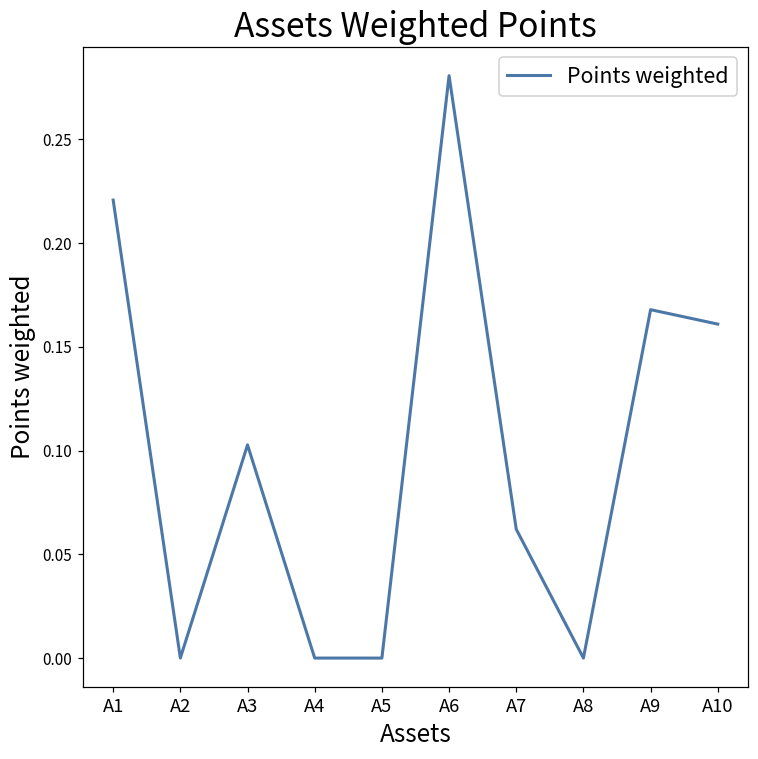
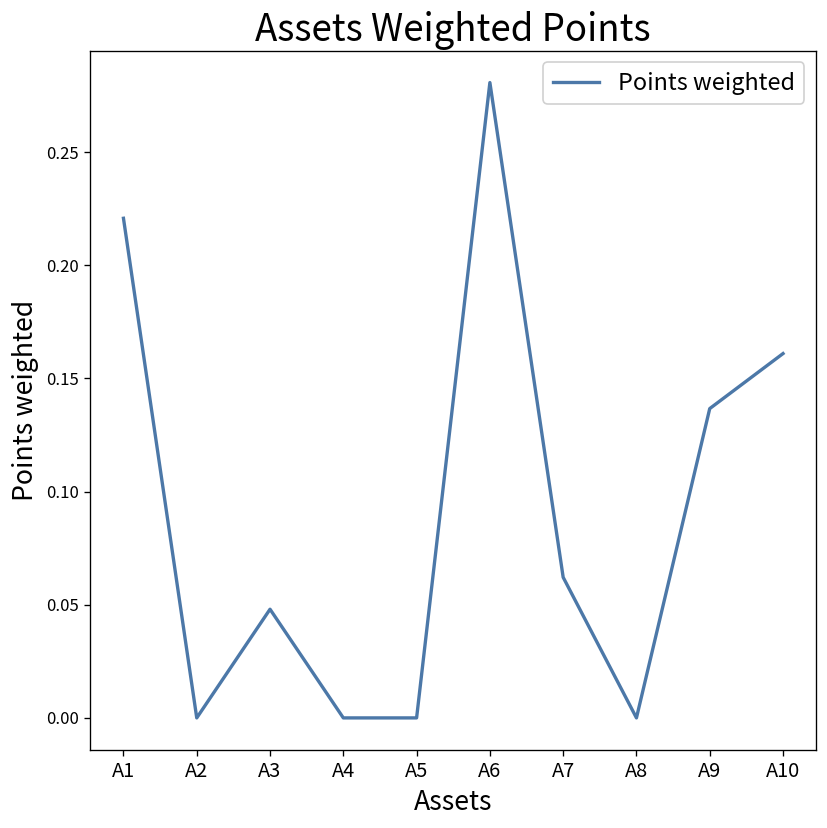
A3: 0.103 -> 0.048
A9: 0.168 -> 0.137
